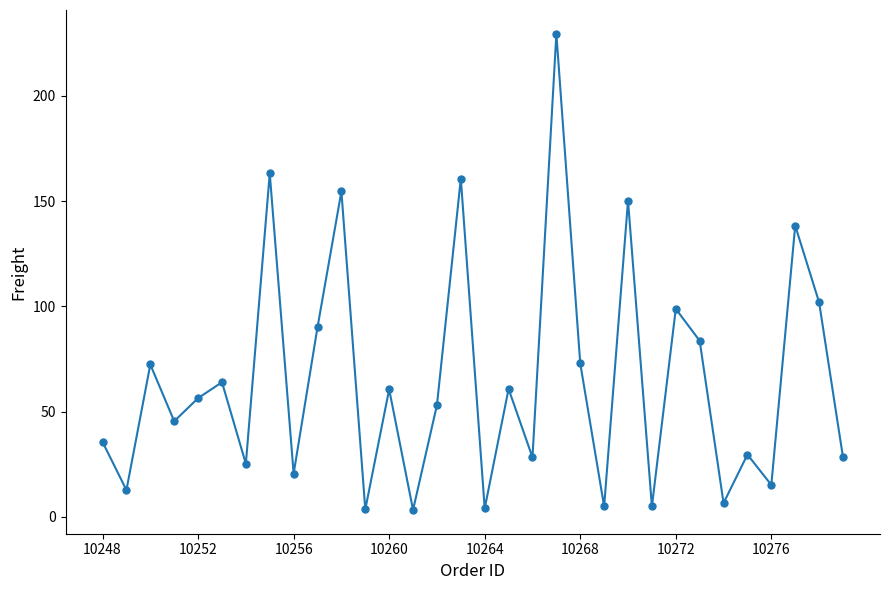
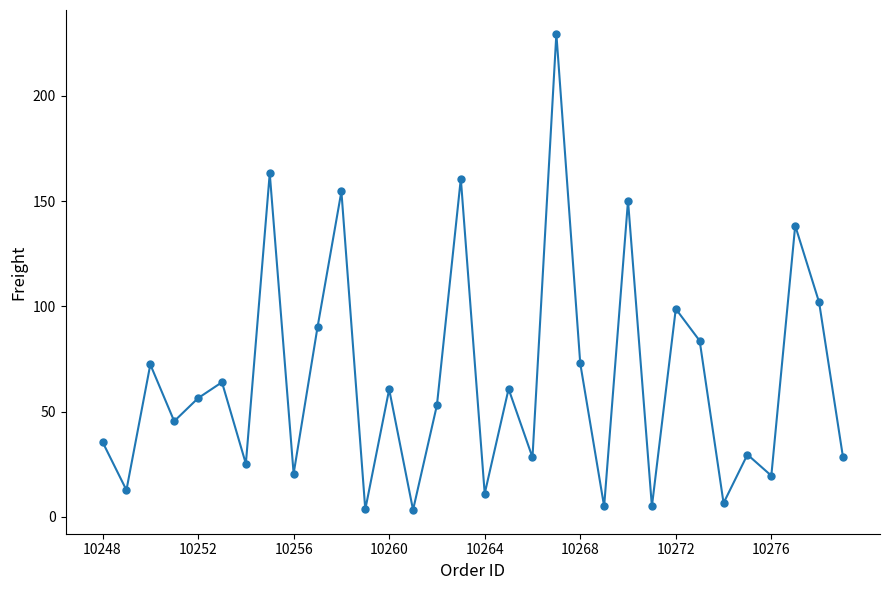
10264: 4 -> 11
10276: 15 -> 20
